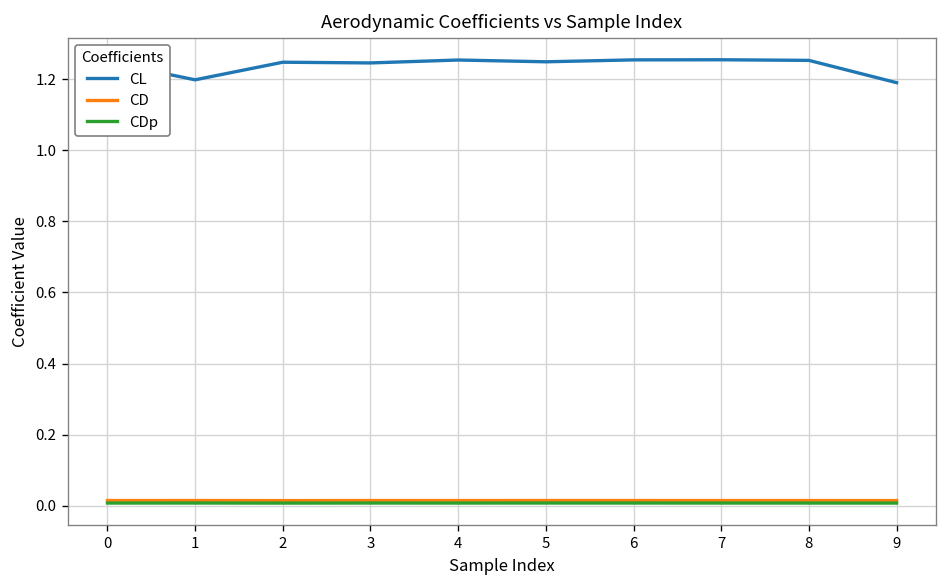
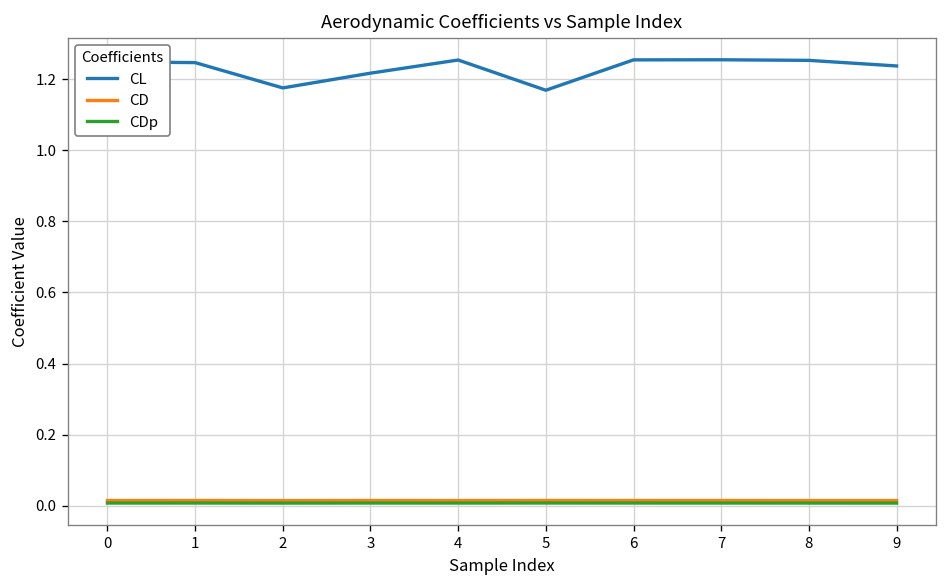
CL, 1: 1.20 -> 1.25
CL, 2: 1.25 -> 1.18
CL, 3: 1.25 -> 1.22
CL, 5: 1.25 -> 1.17
CL, 9: 1.19 -> 1.24
